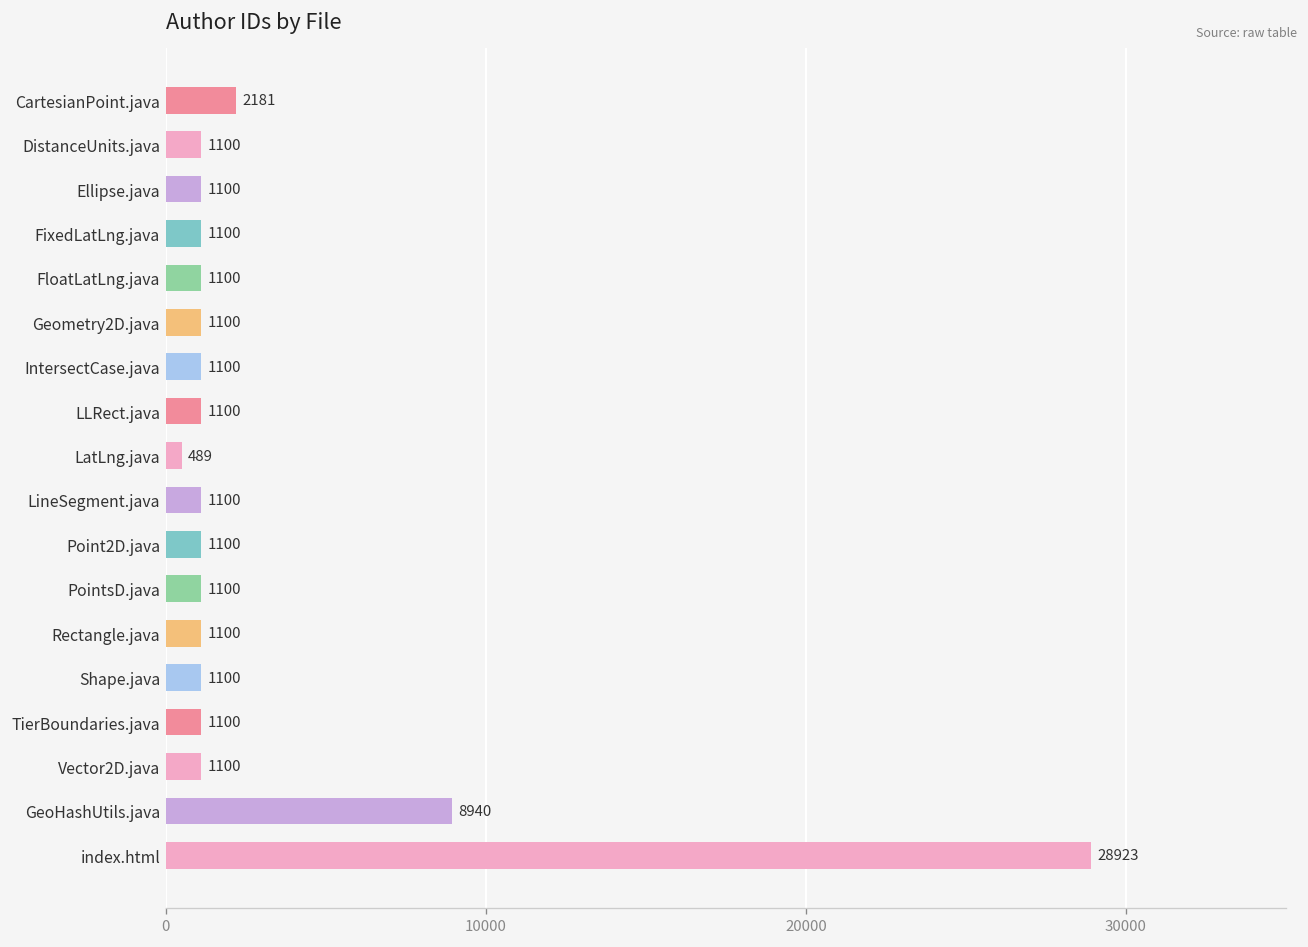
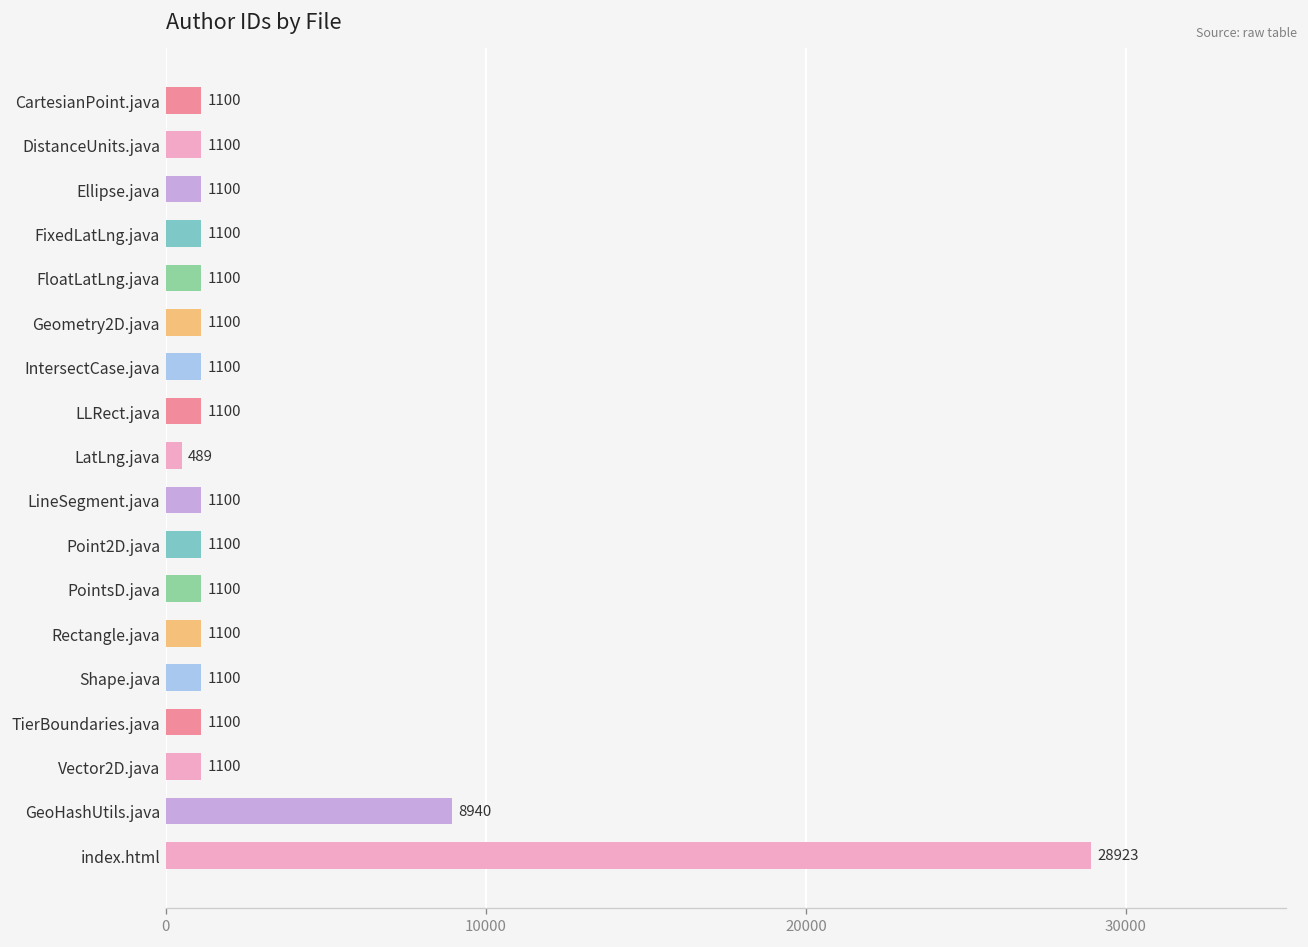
CartesianPoint.java: 2181 -> 1100
